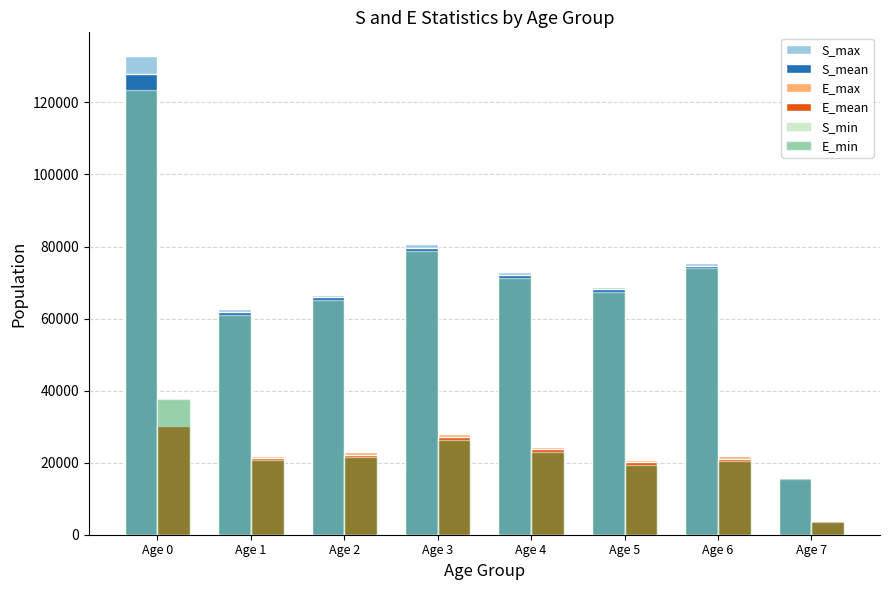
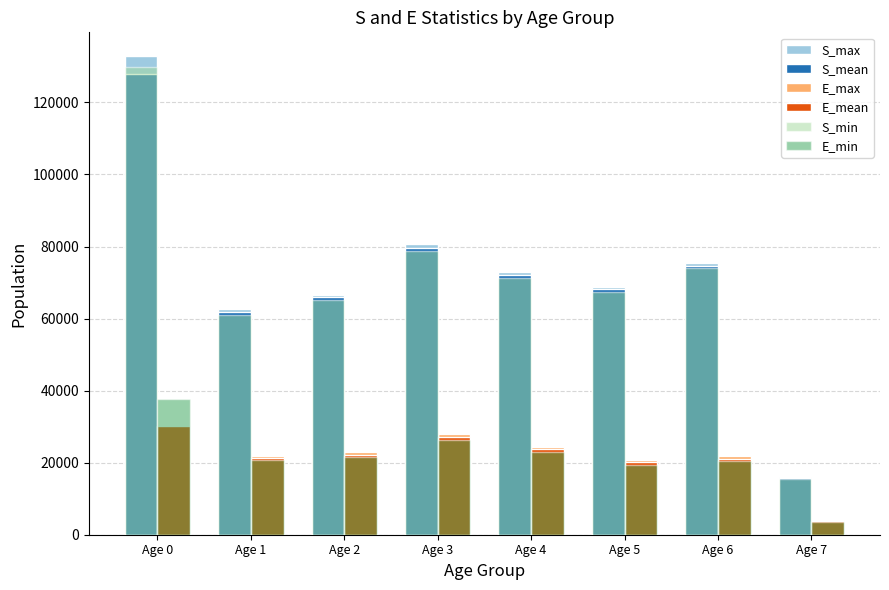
S_min, Age 0: 123000 -> 130000
